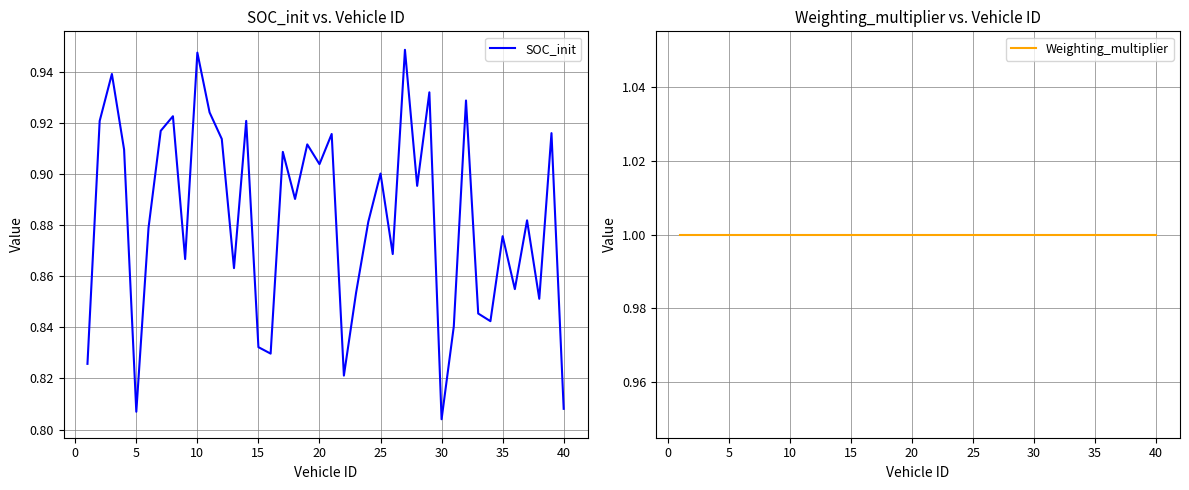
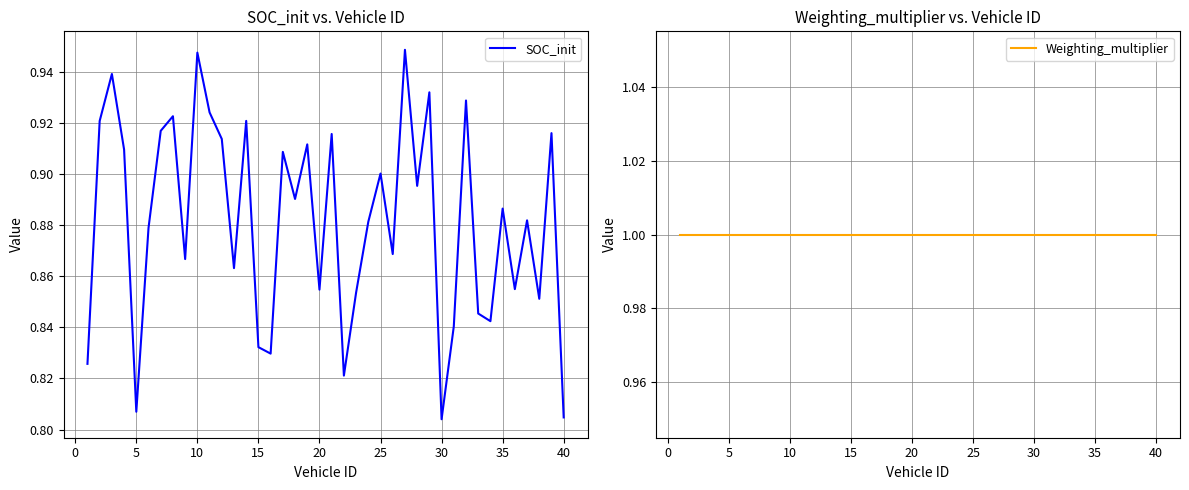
SOC_init vs. Vehicle ID, 20: 0.904 -> 0.855
SOC_init vs. Vehicle ID, 35: 0.876 -> 0.886
SOC_init vs. Vehicle ID, 40: 0.808 -> 0.805
